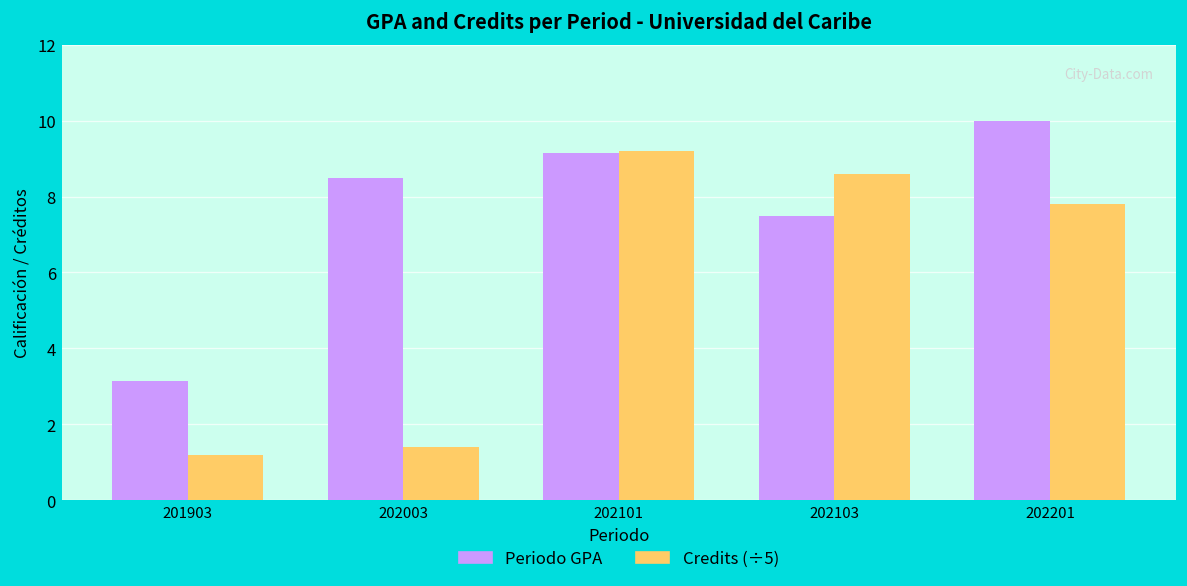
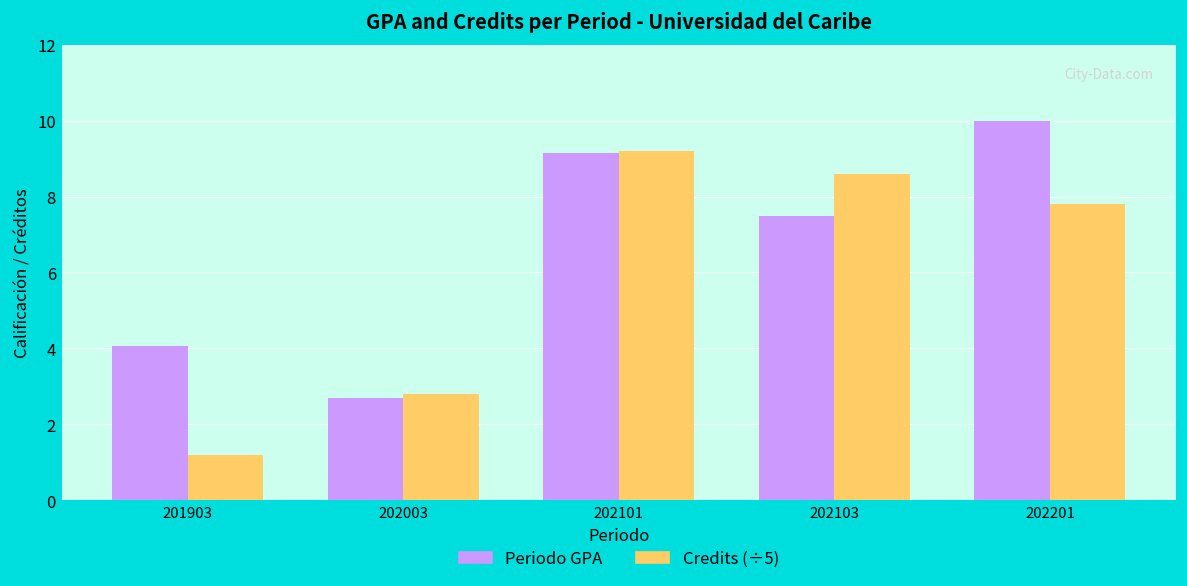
Periodo GPA, 201903: 3.1 -> 4.1
Periodo GPA, 202003: 8.5 -> 2.7
Credits (÷5), 202003: 1.4 -> 2.8
